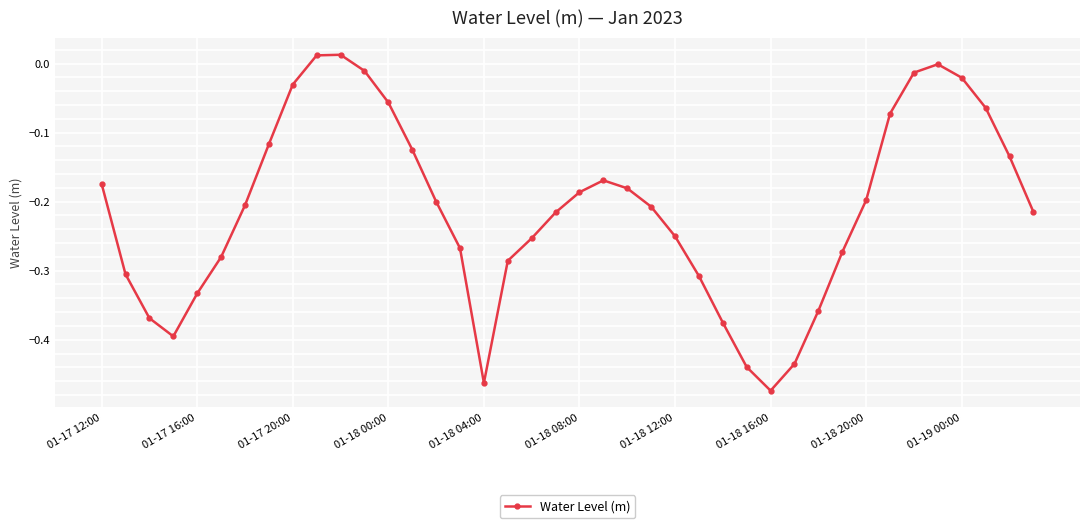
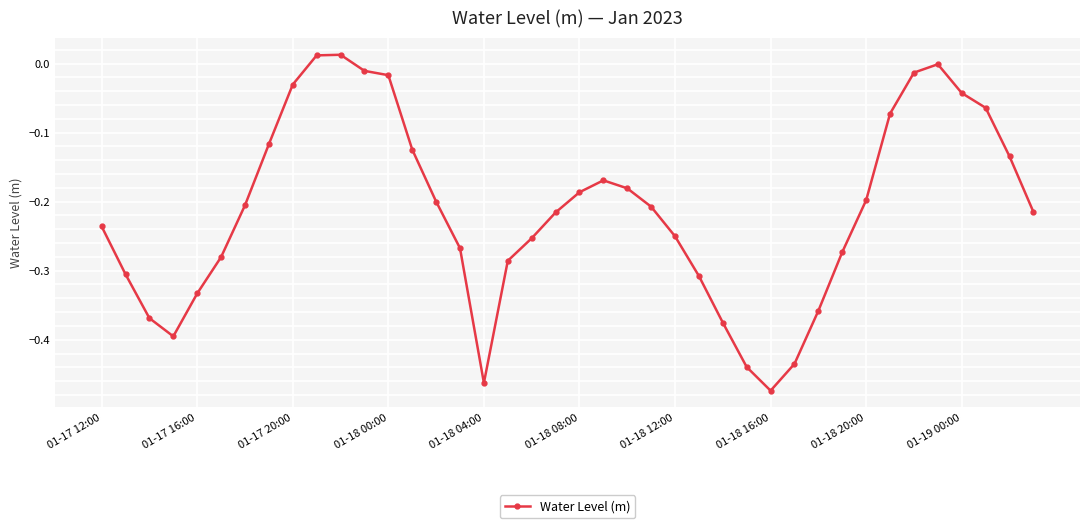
01-17 12:00: -0.17 -> -0.24
01-18 00:00: -0.06 -> -0.02
01-19 00:00: -0.02 -> -0.04
